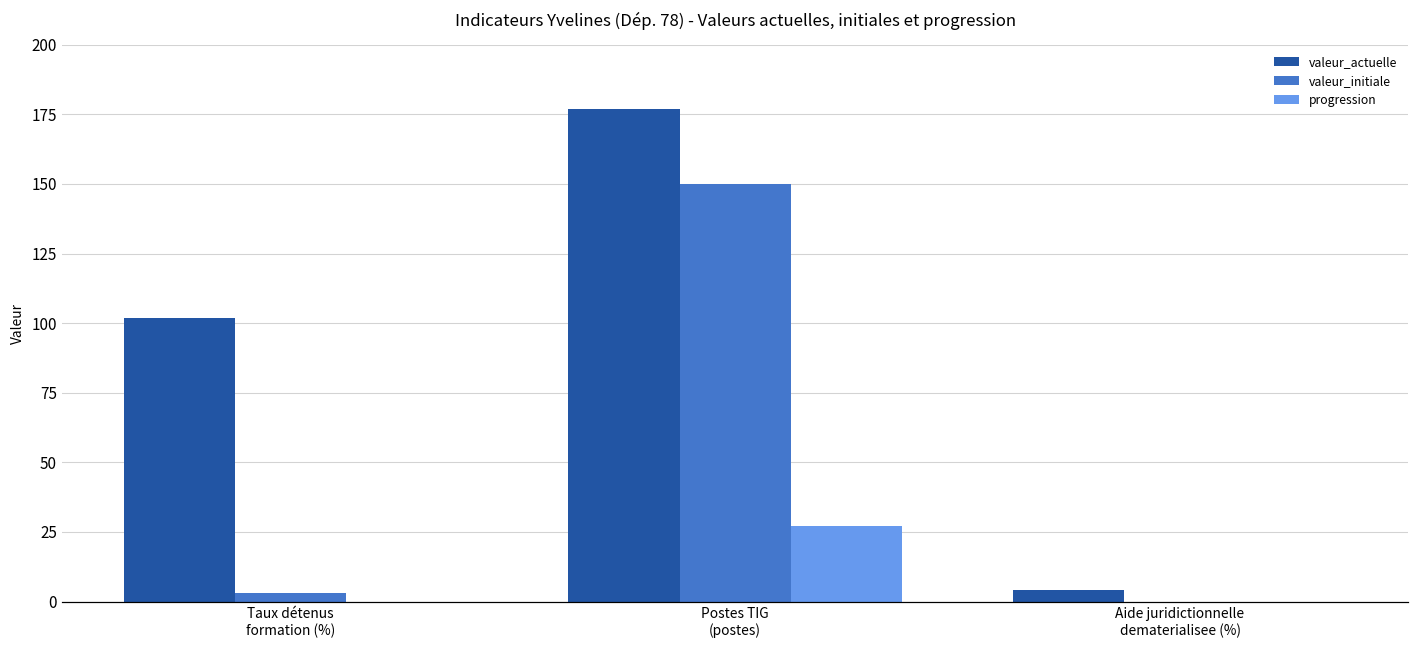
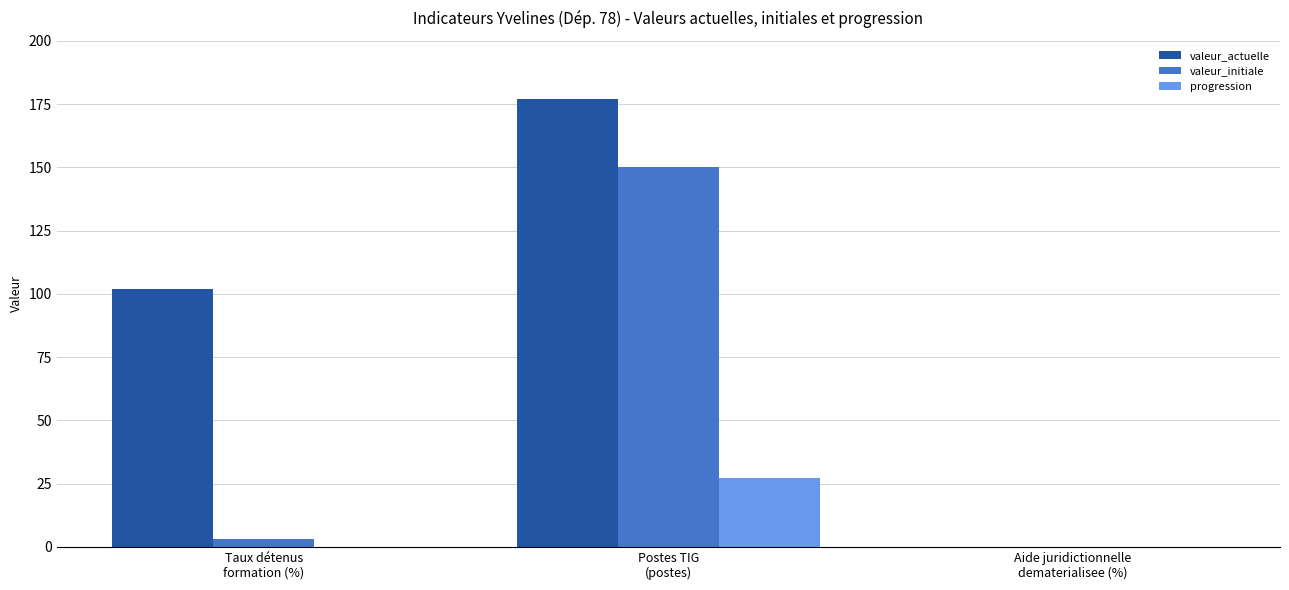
valeur_actuelle, Aide juridictionnelle dematerialisee (%): 4 -> 0
